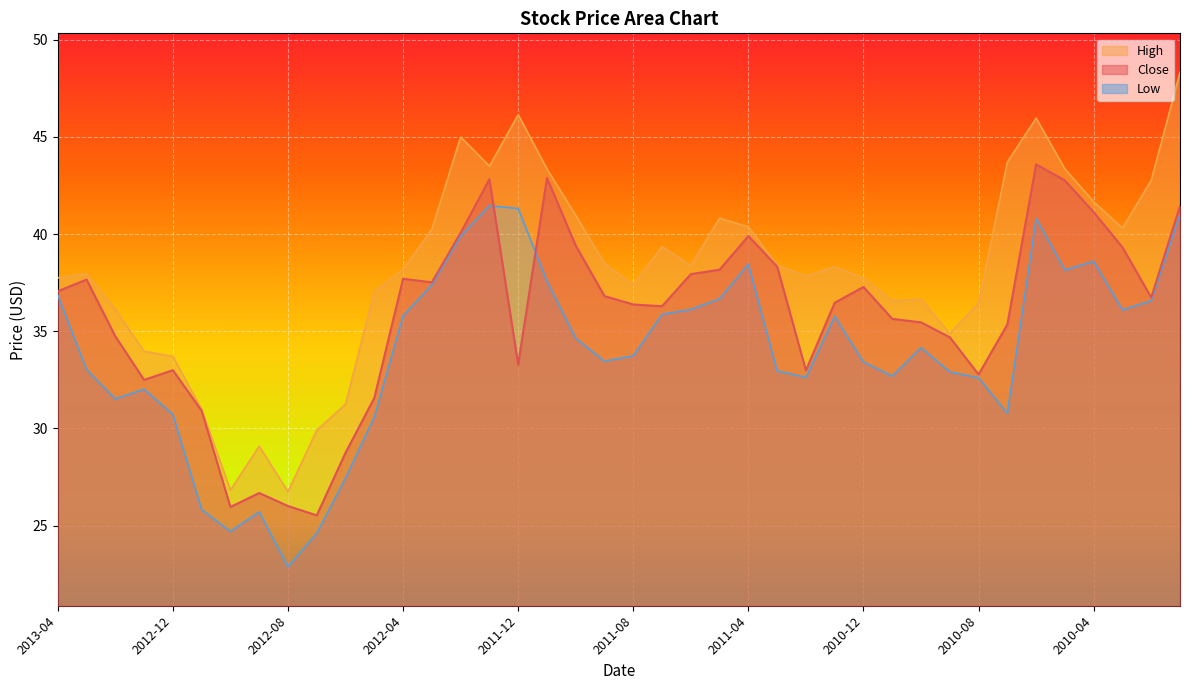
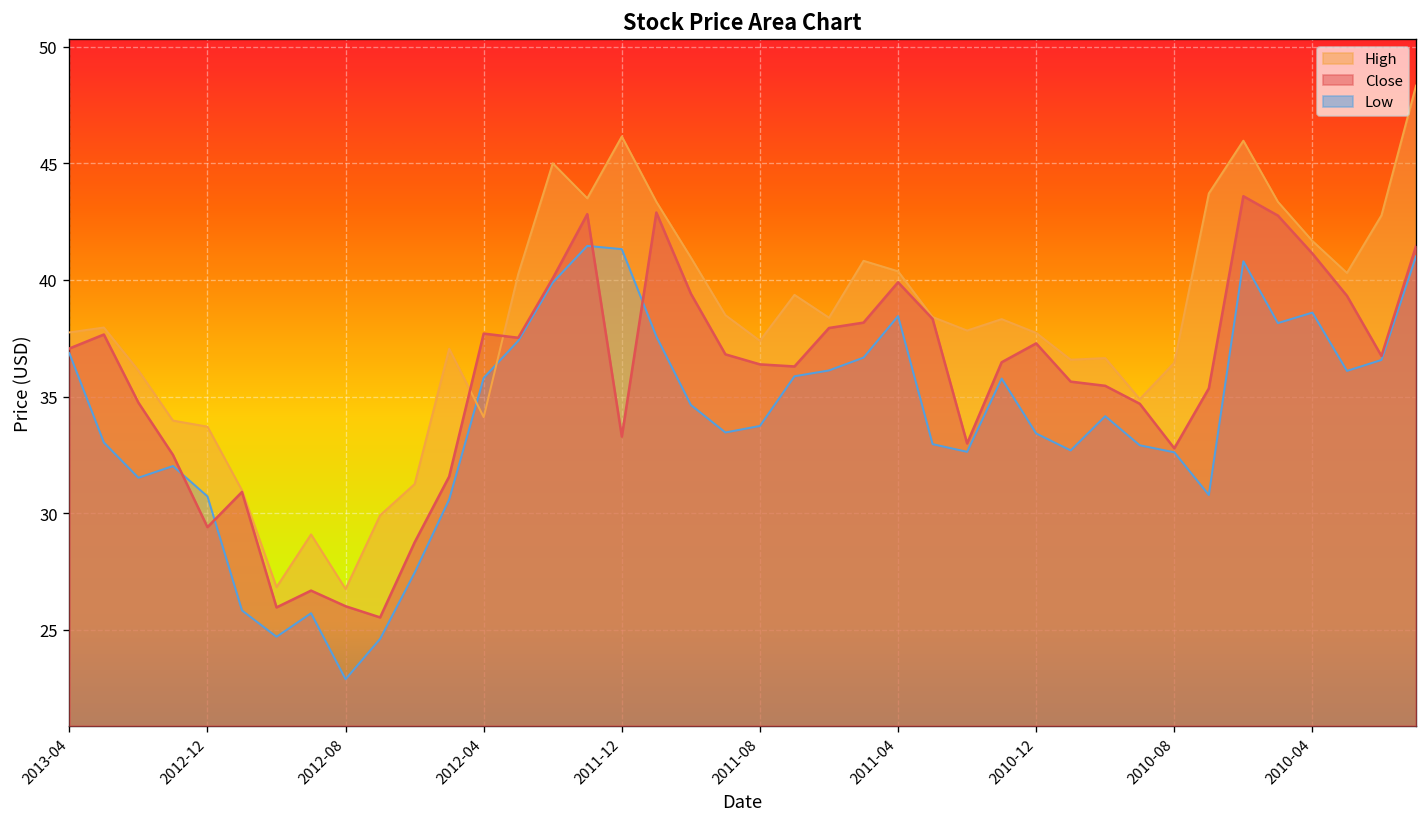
Close, 2012-12: 33.0 -> 29.4
High, 2012-04: 38.2 -> 34.1
